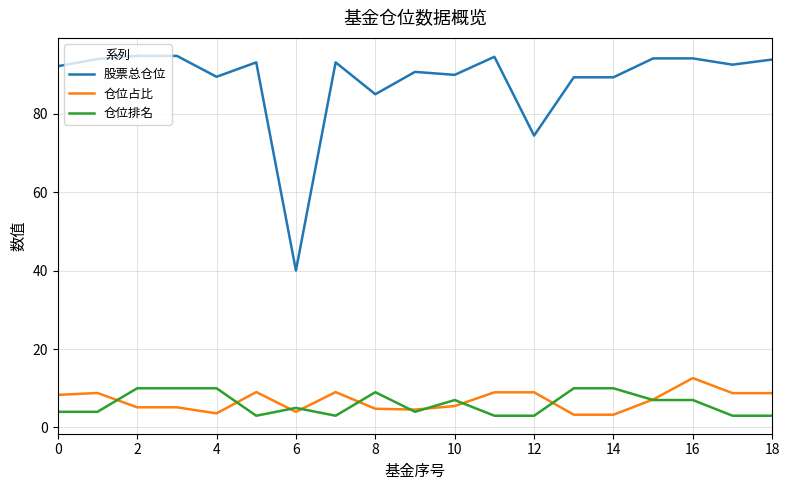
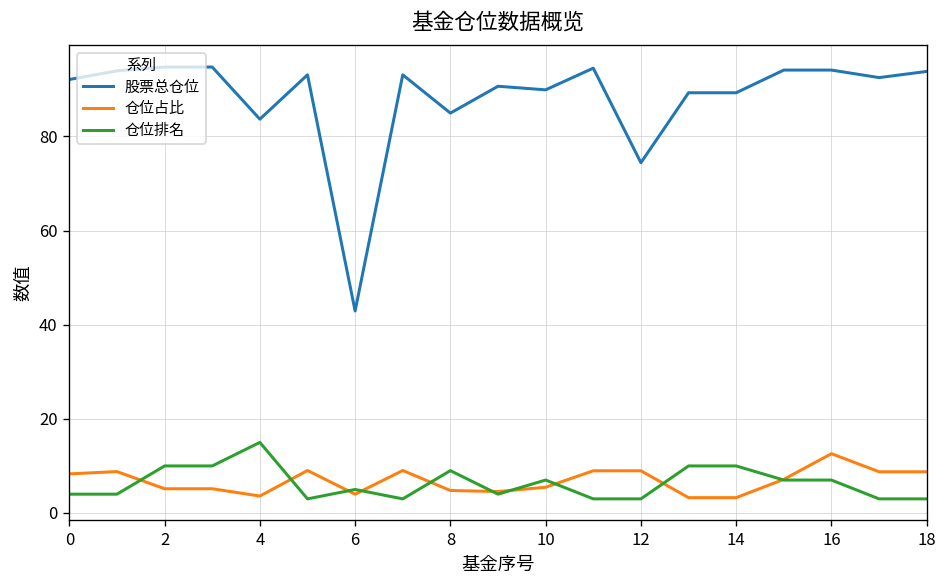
股票总仓位, 4: 89 -> 84
仓位排名, 4: 10 -> 15
股票总仓位, 6: 40 -> 43
